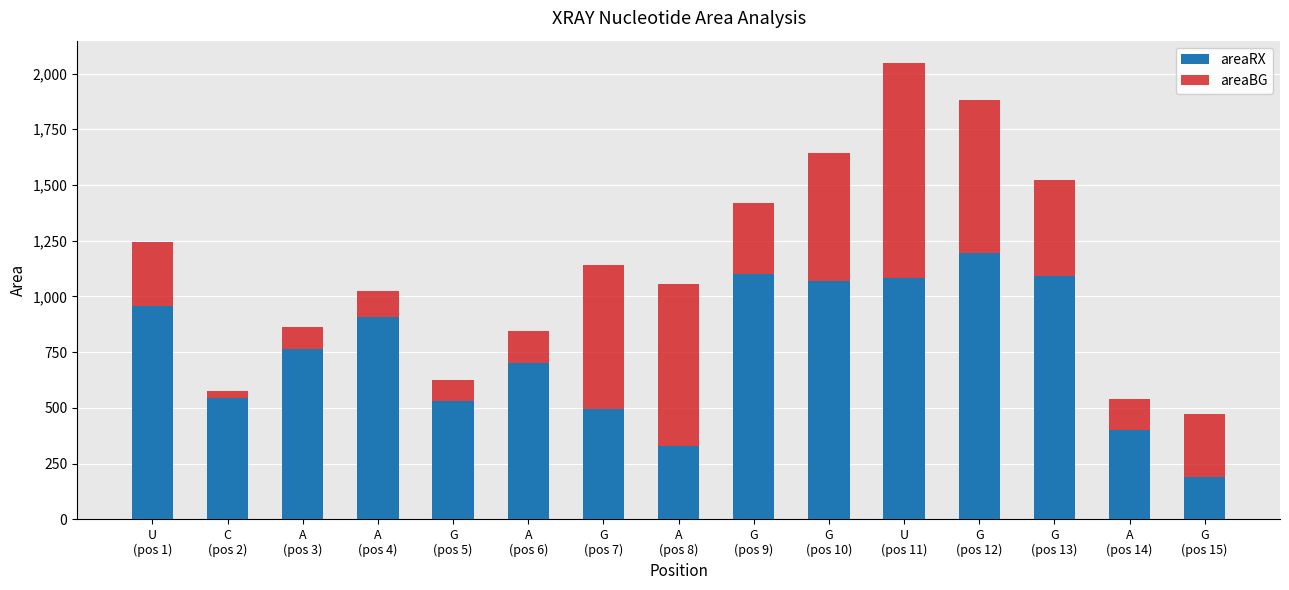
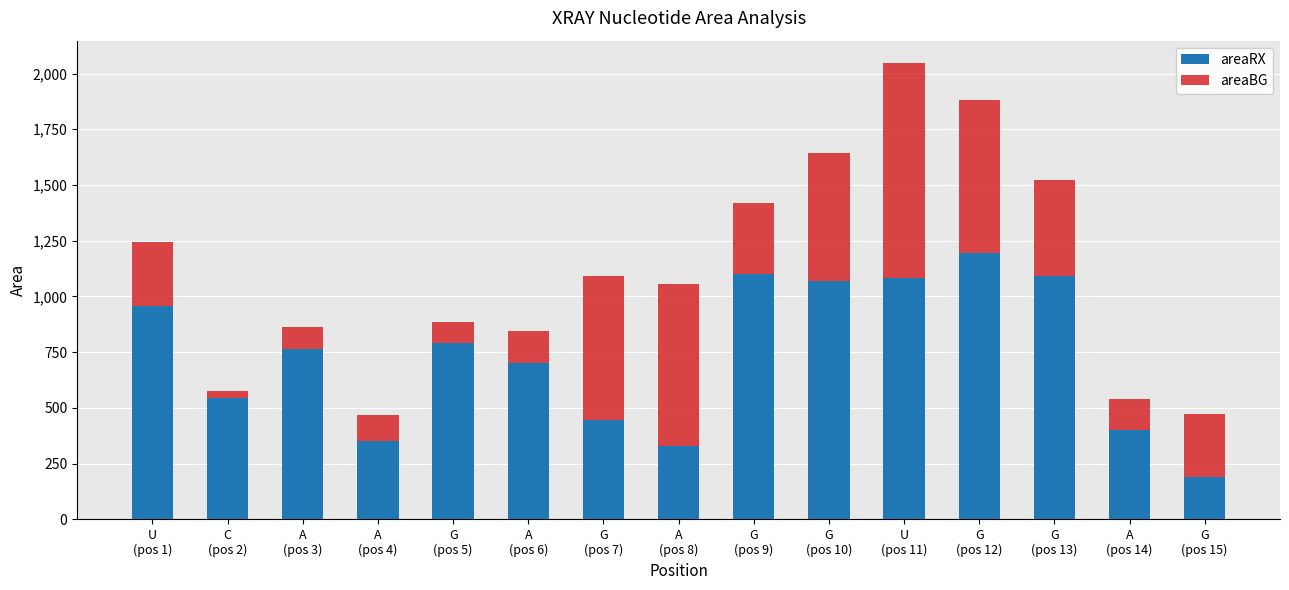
areaRX, A (pos 4): 910 -> 350
areaRX, G (pos 5): 530 -> 790
areaRX, G (pos 7): 500 -> 450
